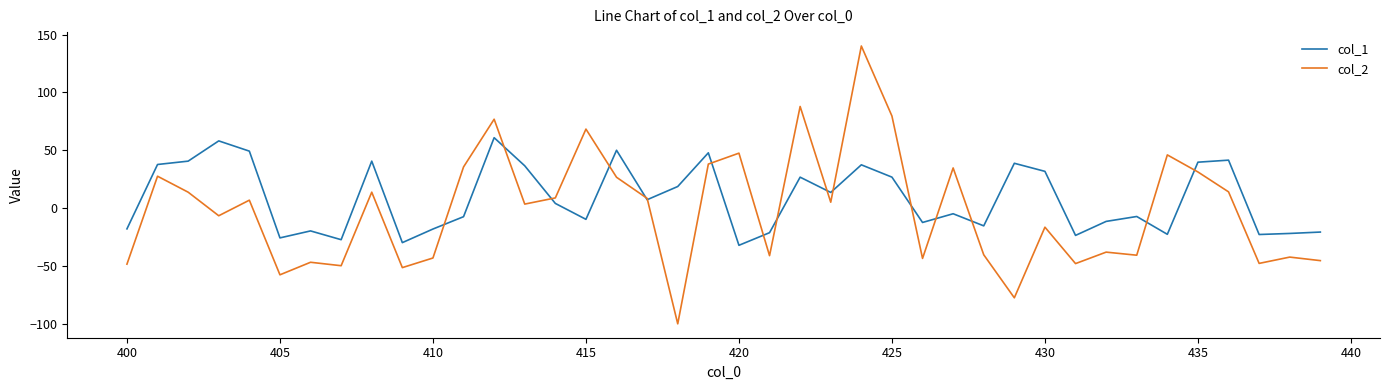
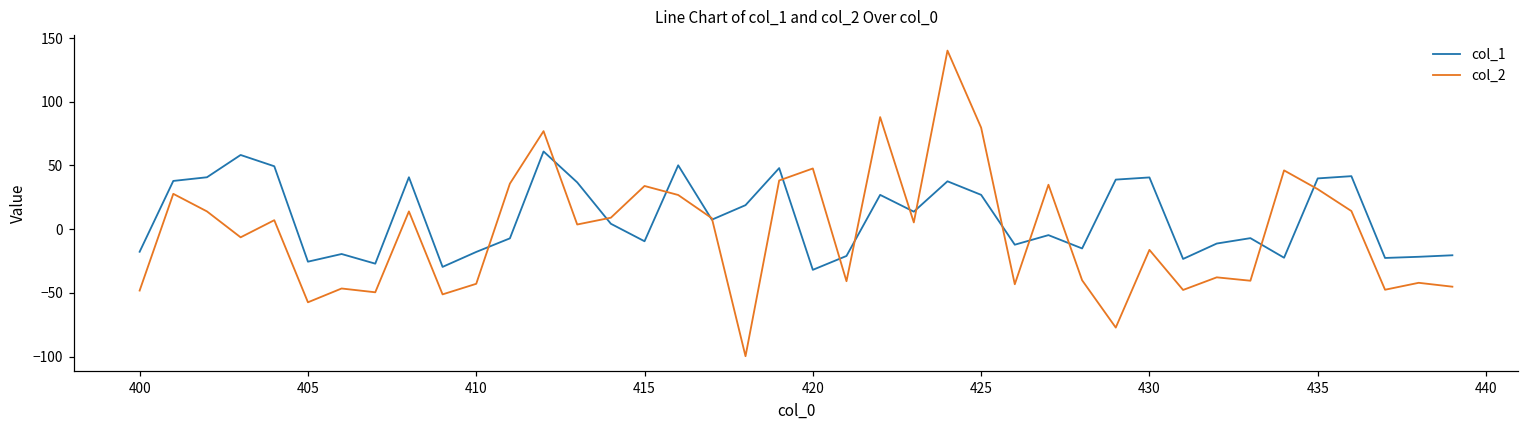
col_2, 415: 68 -> 34
col_1, 430: 32 -> 41
